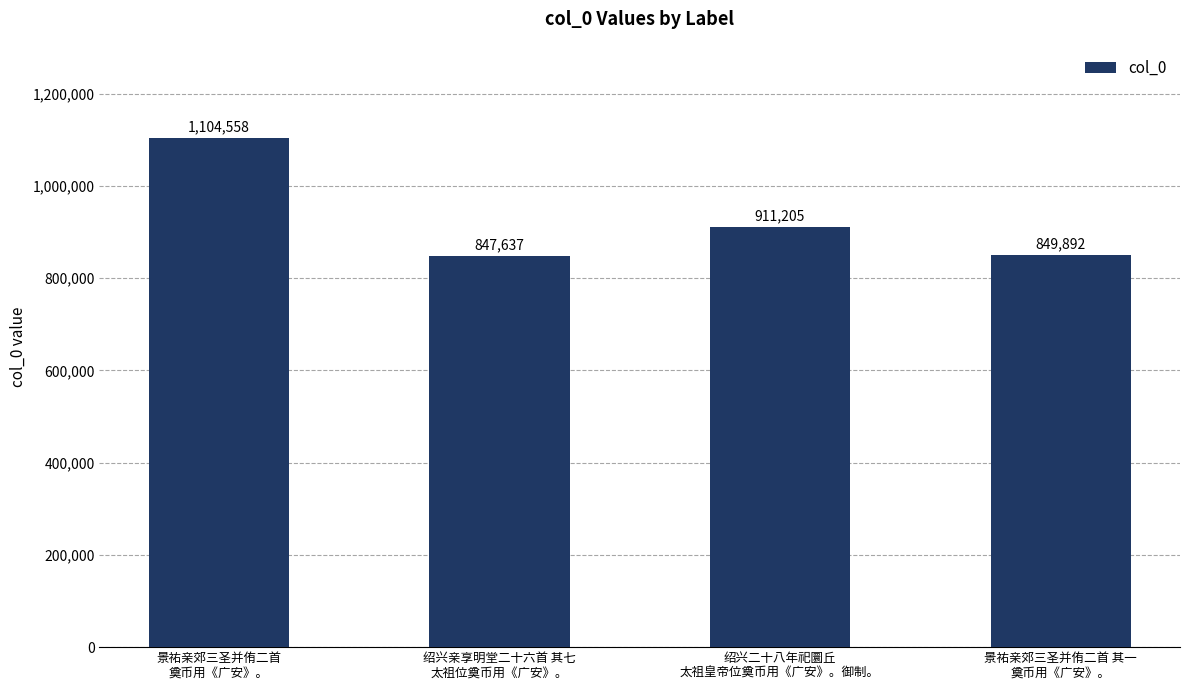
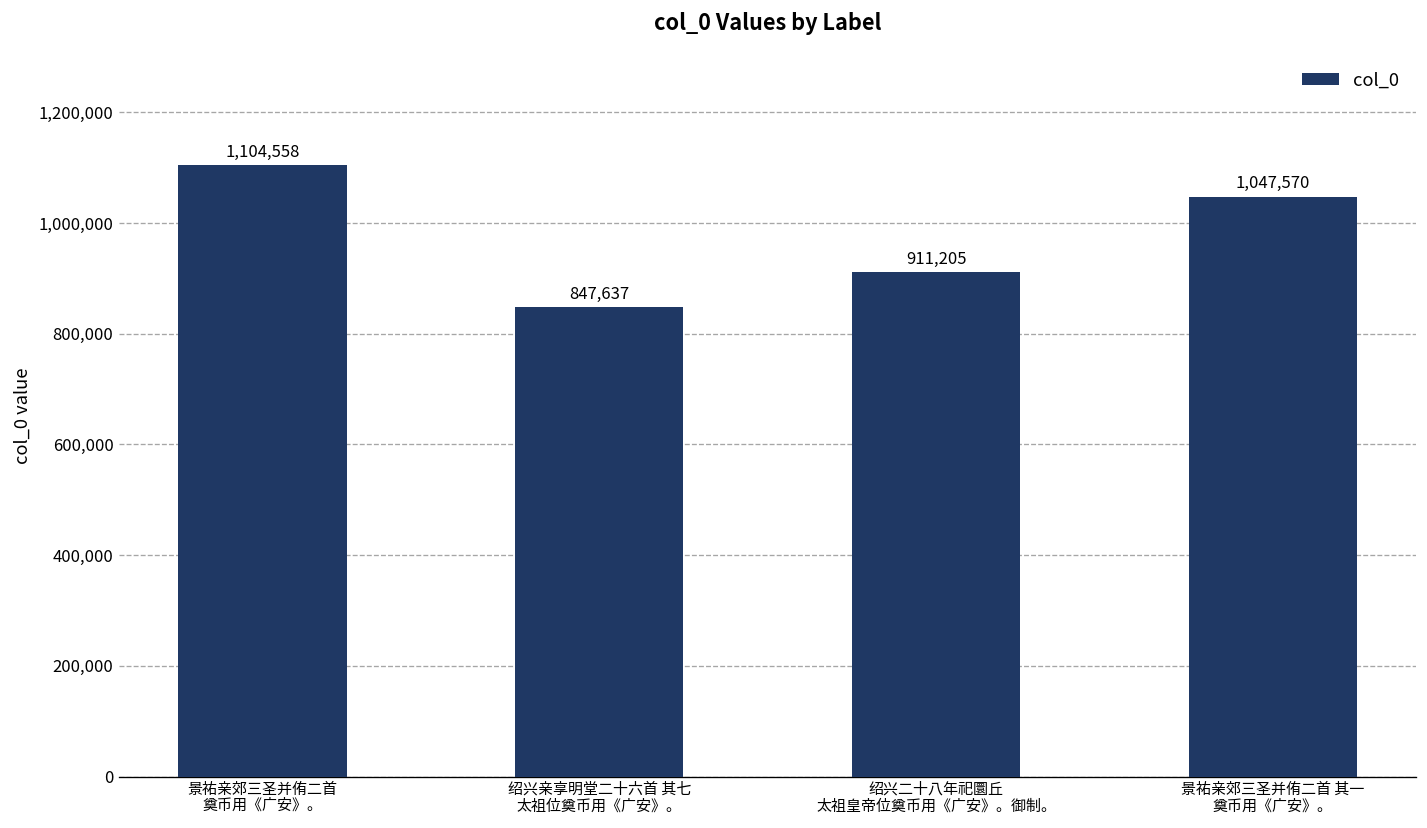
景祐亲郊三圣并侑二首 其一 奠币用《广安》。: 849,892 -> 1,047,570
